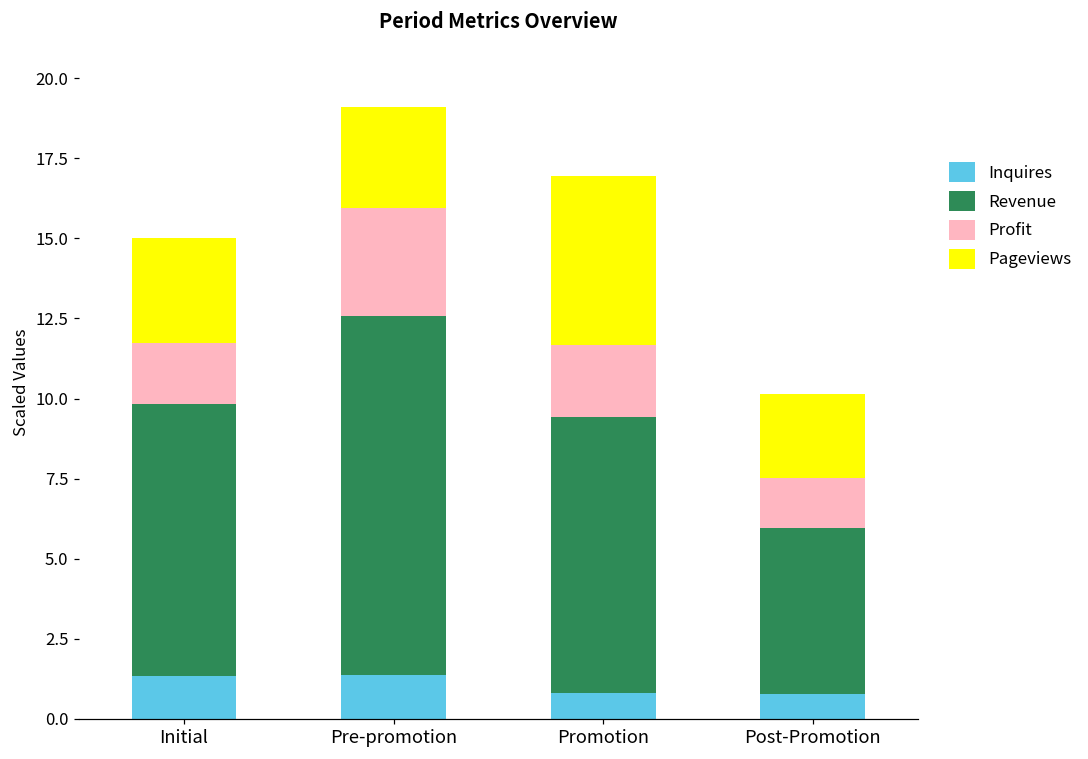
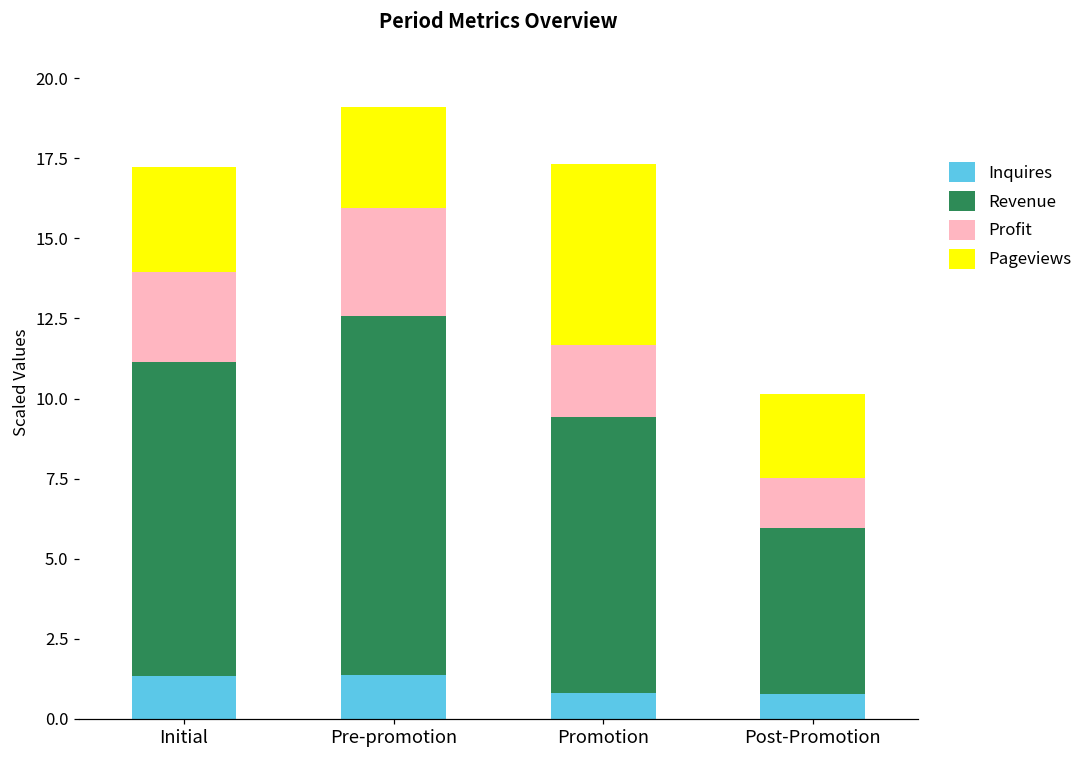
Revenue, Initial: 8.5 -> 9.8
Profit, Initial: 1.9 -> 2.8
Pageviews, Promotion: 5.3 -> 5.7
